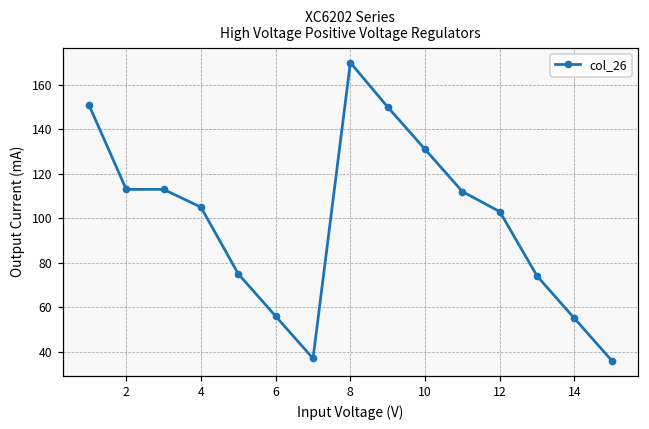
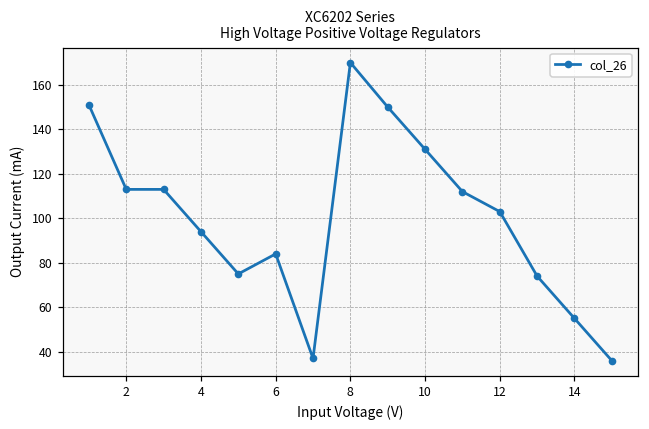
4: 105 -> 94
6: 56 -> 84
